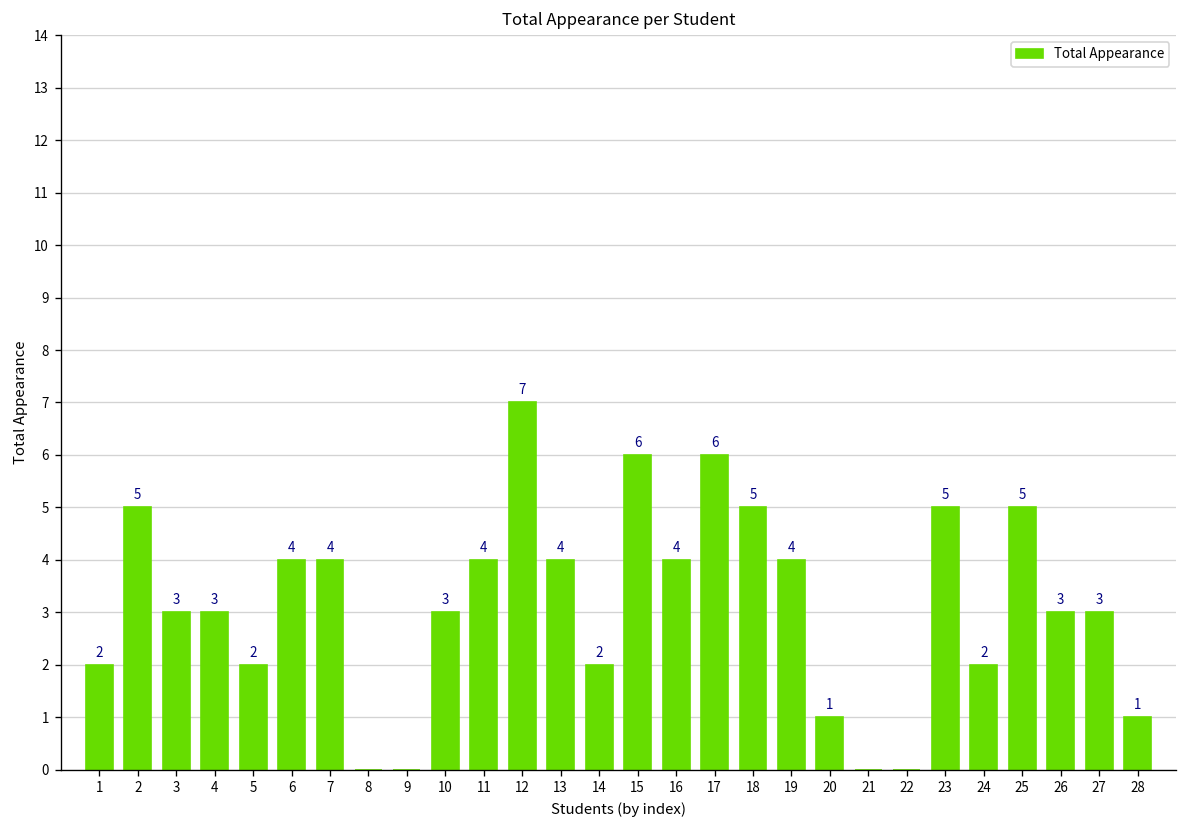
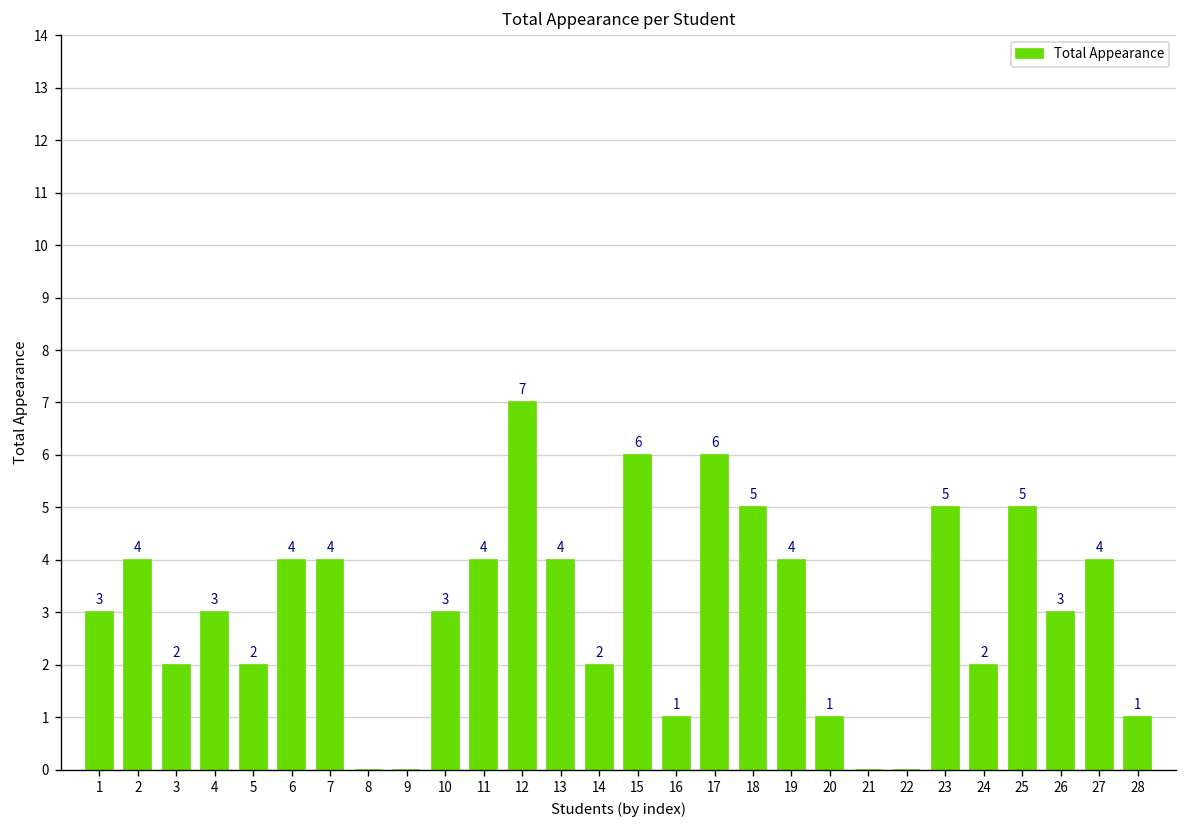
1: 2 -> 3
2: 5 -> 4
3: 3 -> 2
16: 4 -> 1
27: 3 -> 4
